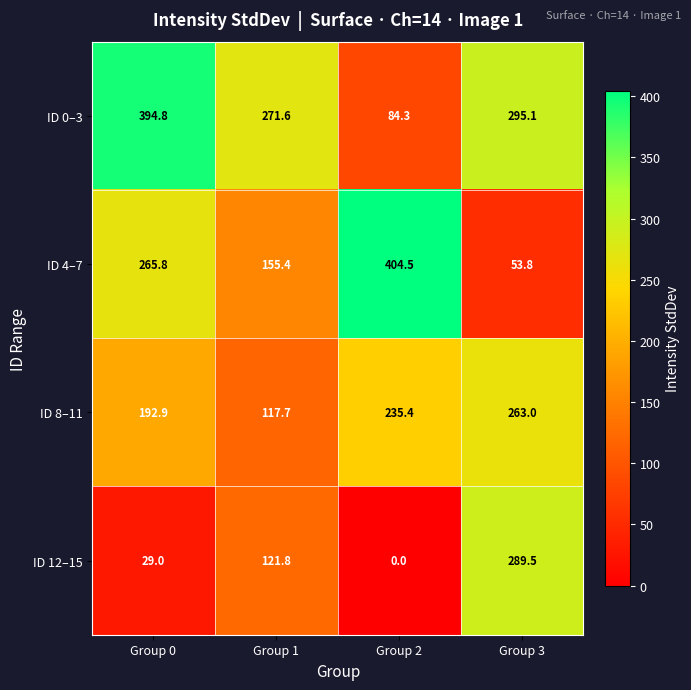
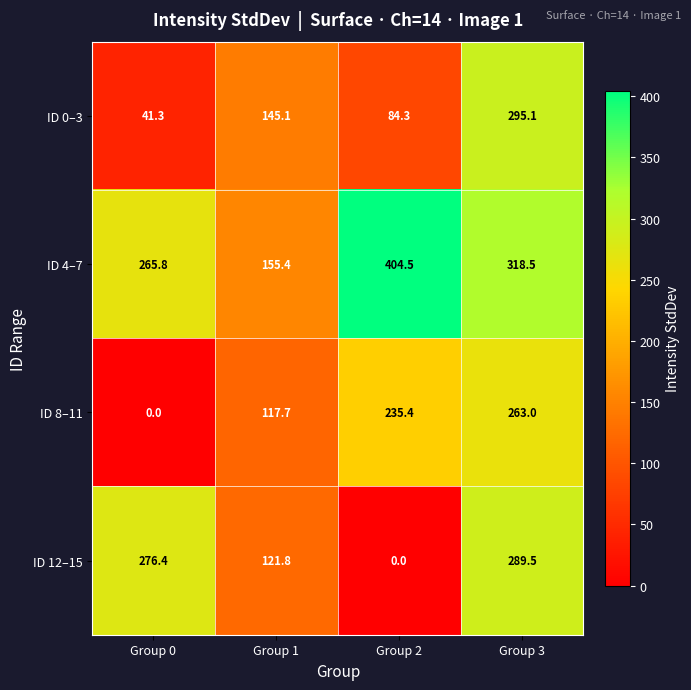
ID 0–3, Group 0: 394.8 -> 41.3
ID 0–3, Group 1: 271.6 -> 145.1
ID 4–7, Group 3: 53.8 -> 318.5
ID 8–11, Group 0: 192.9 -> 0.0
ID 12–15, Group 0: 29.0 -> 276.4
